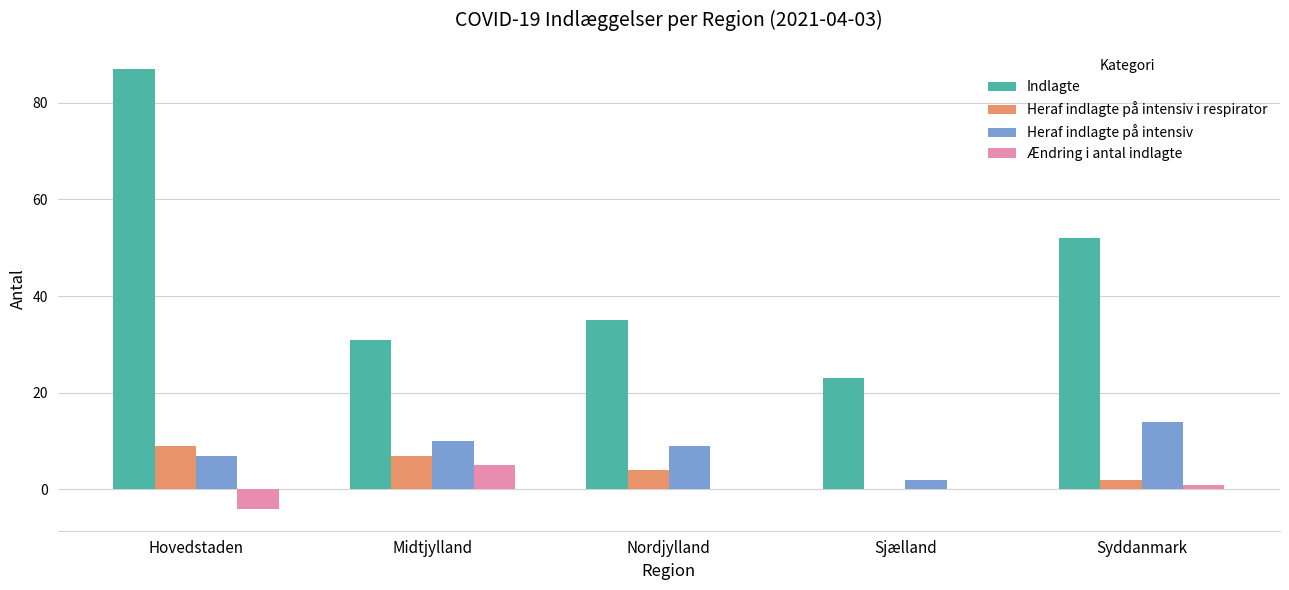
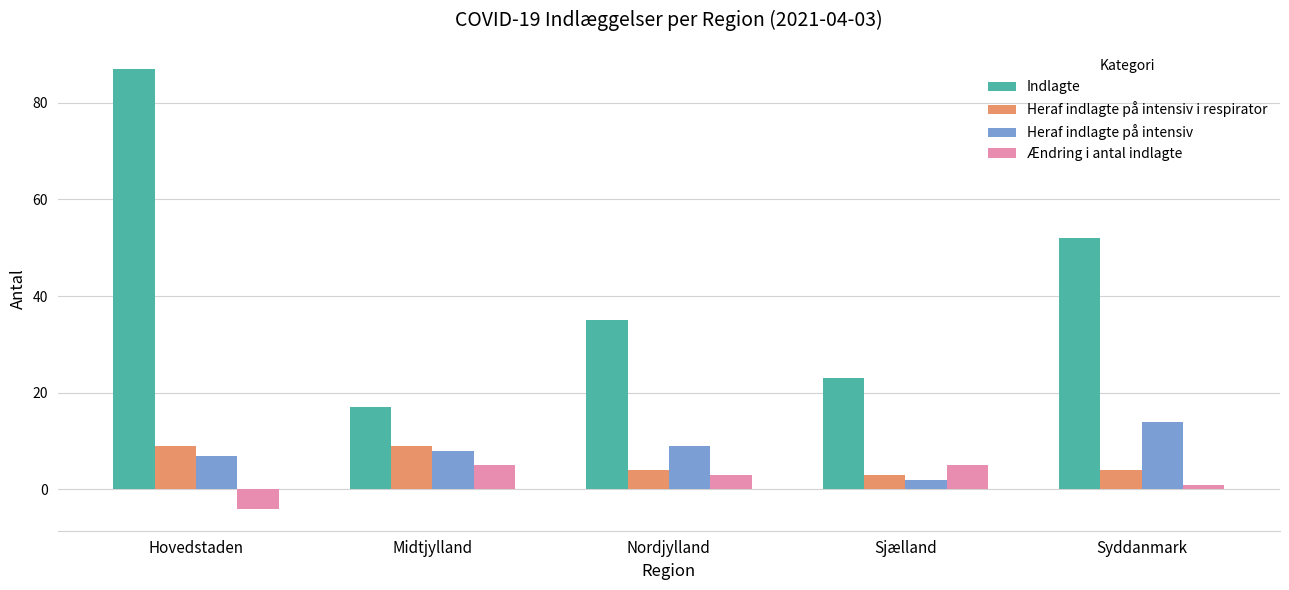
Indlagte, Midtjylland: 31 -> 17
Heraf indlagte på intensiv i respirator, Midtjylland: 7 -> 9
Heraf indlagte på intensiv, Midtjylland: 10 -> 8
Ændring i antal indlagte, Nordjylland: 0 -> 3
Heraf indlagte på intensiv i respirator, Sjælland: 0 -> 3
Ændring i antal indlagte, Sjælland: 0 -> 5
Heraf indlagte på intensiv i respirator, Syddanmark: 2 -> 4
